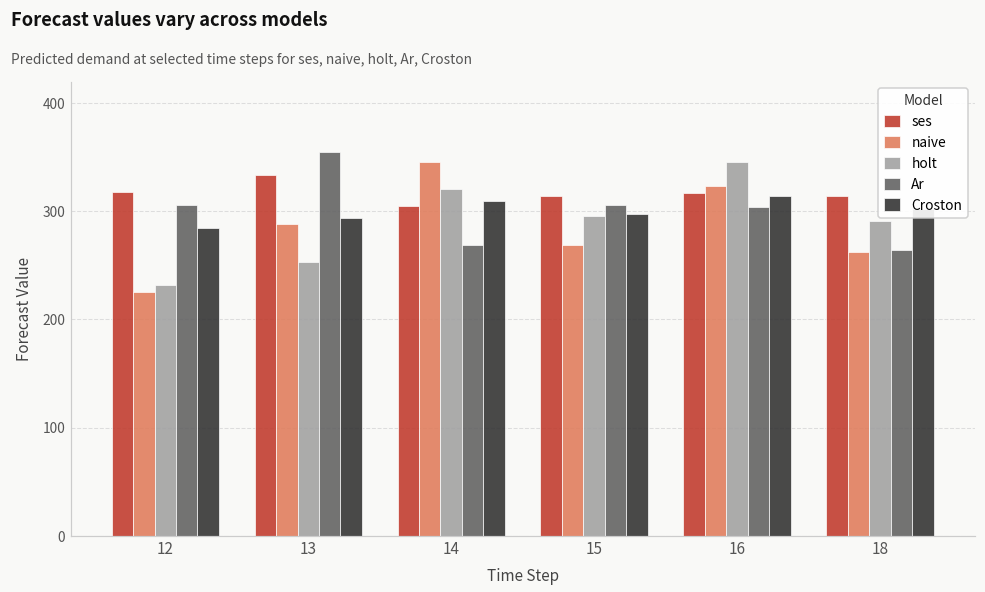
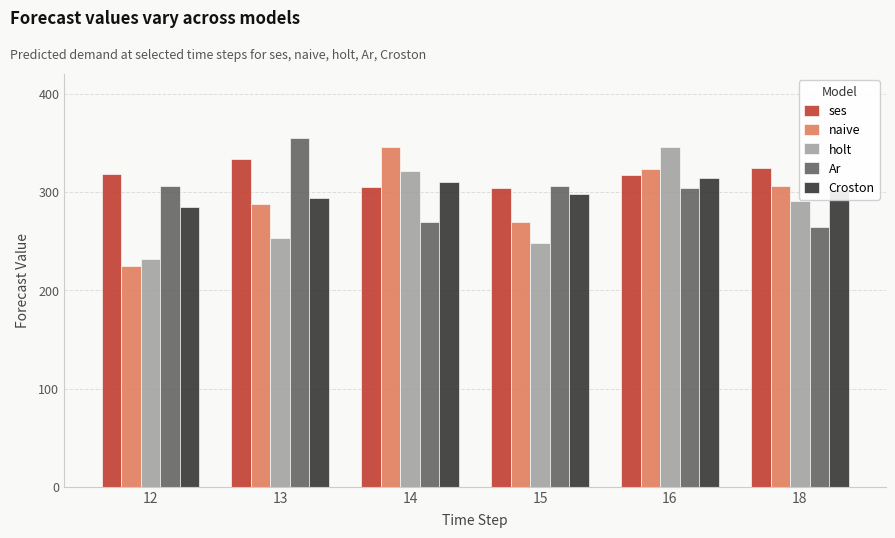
ses, 15: 310 -> 300
holt, 15: 300 -> 250
ses, 18: 310 -> 320
naive, 18: 260 -> 310
